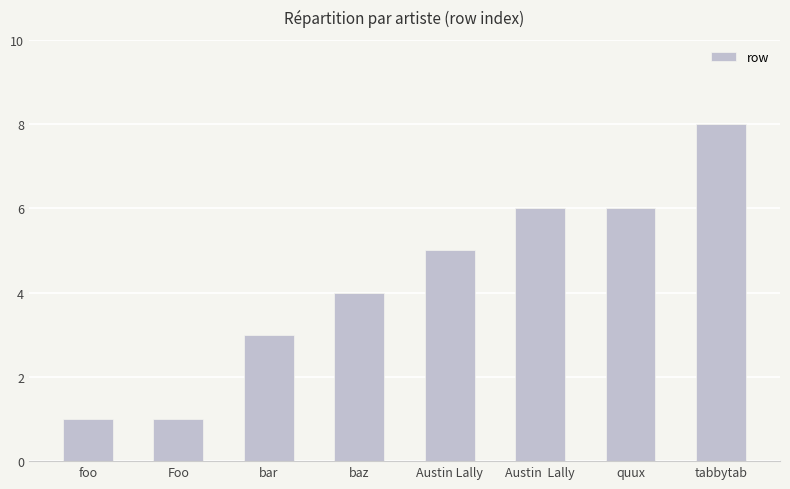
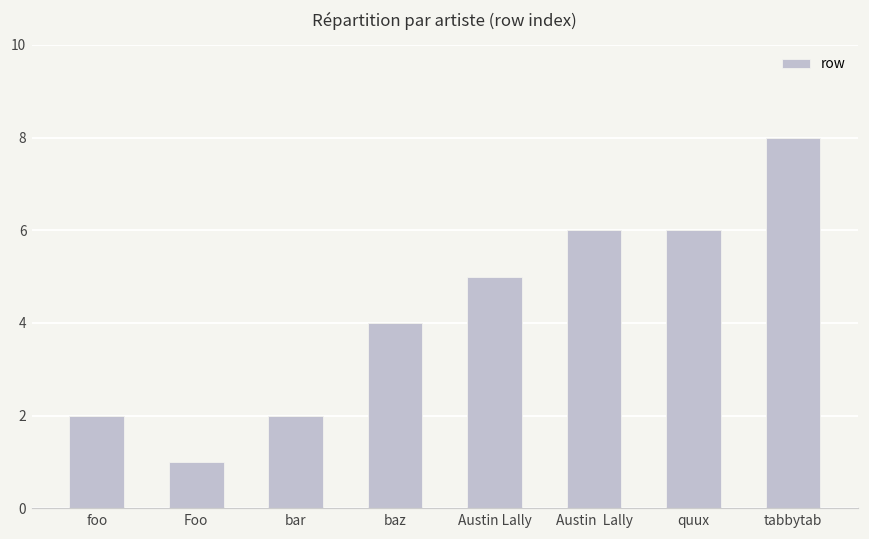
foo: 1 -> 2
bar: 3 -> 2
